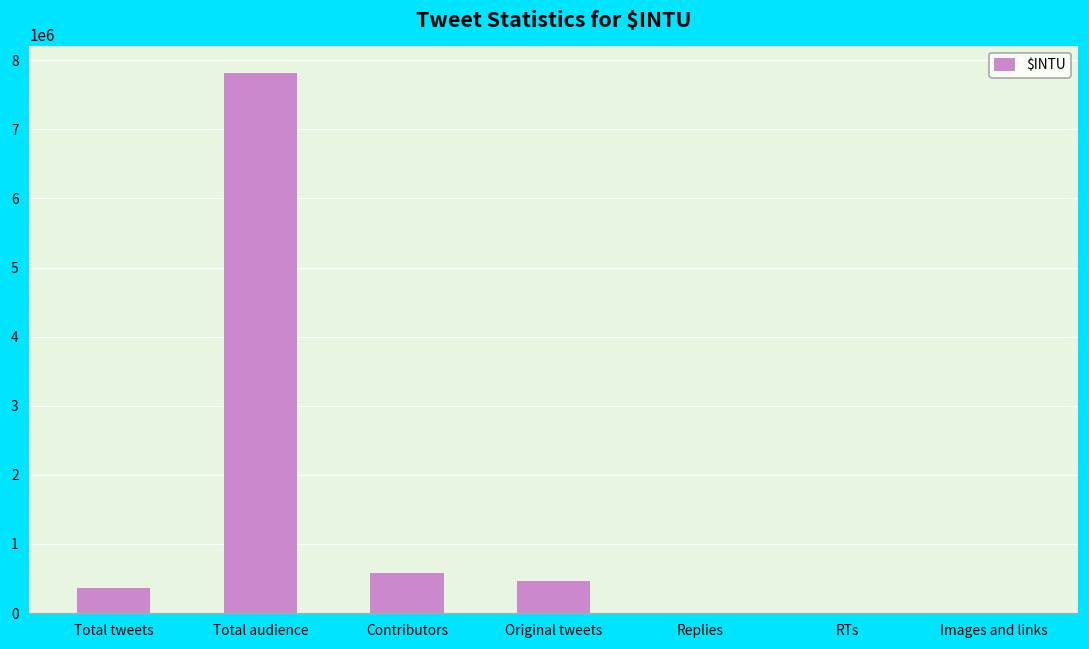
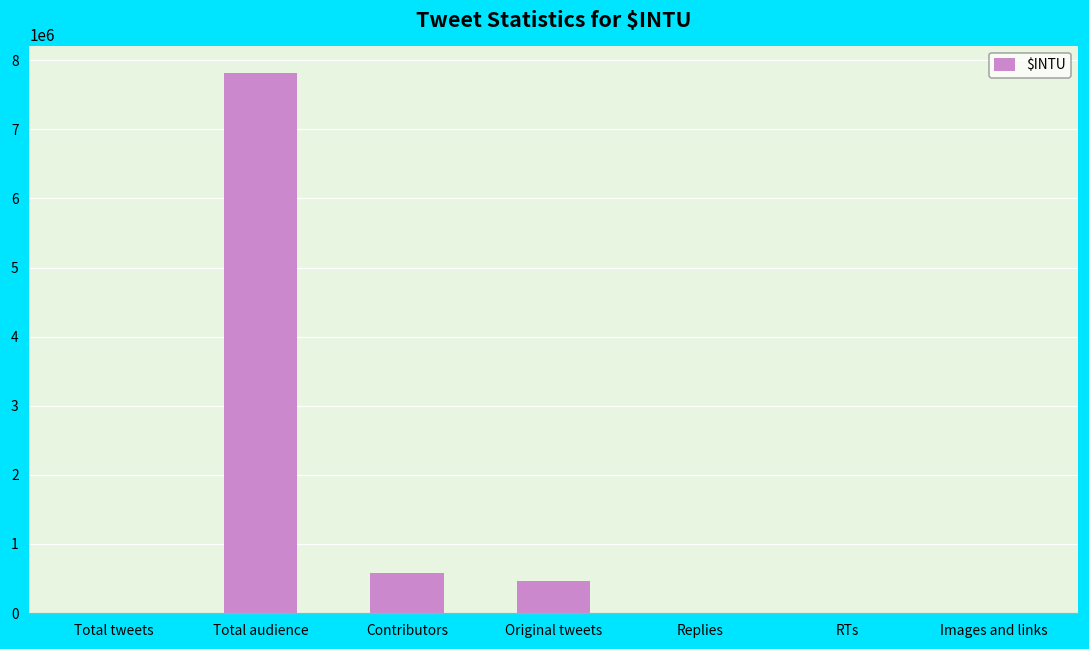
Total tweets: 400000 -> 0
